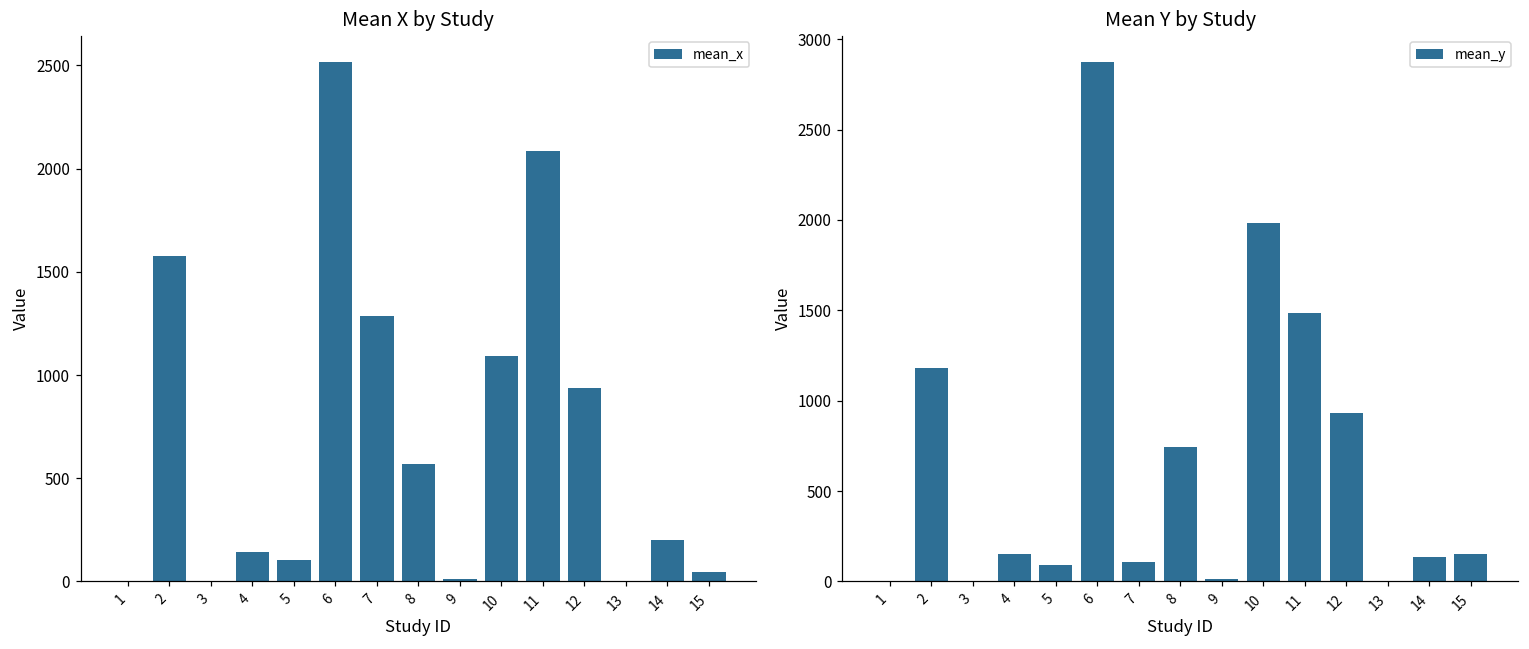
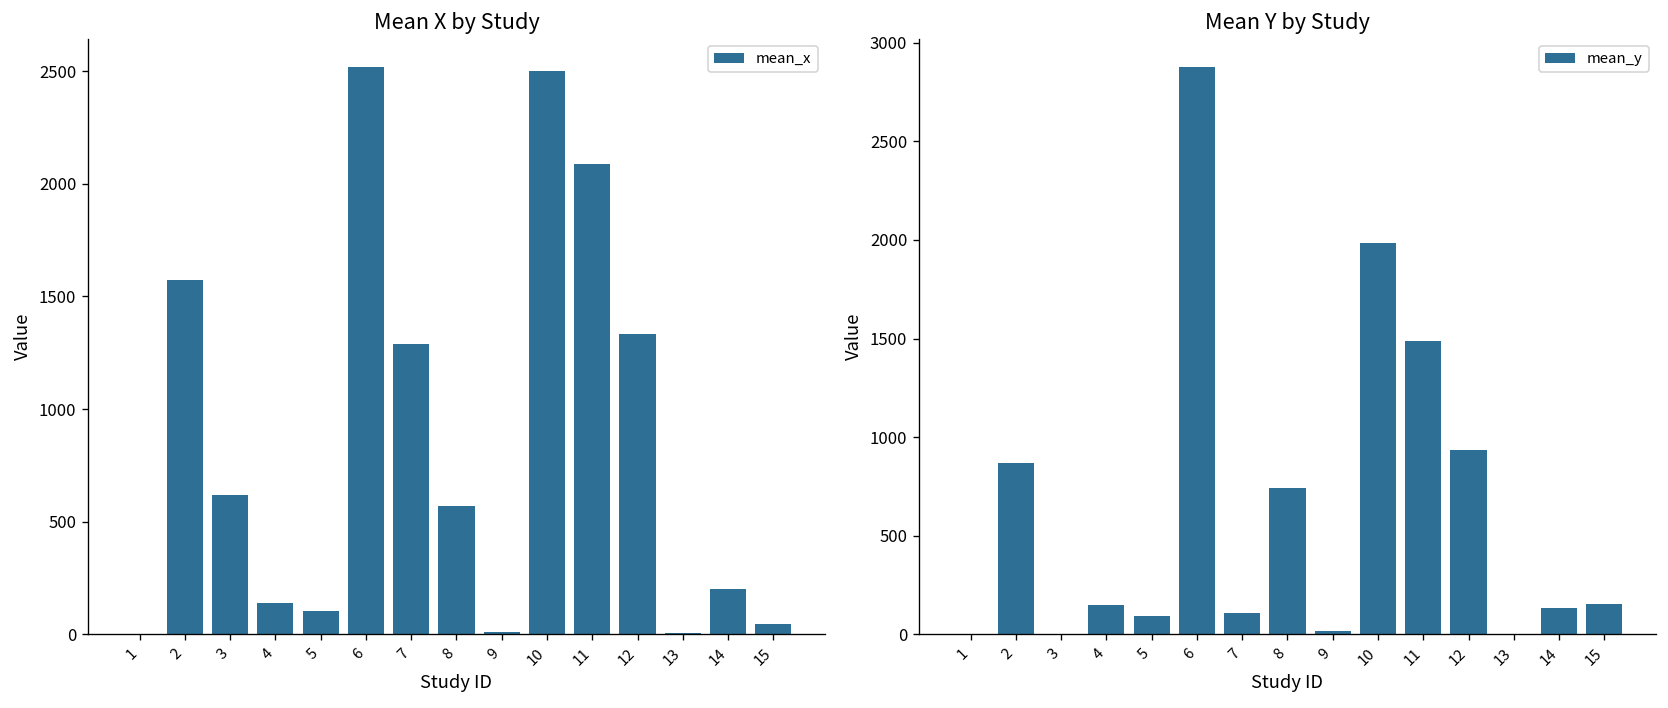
Mean X by Study, 3: 0 -> 620
Mean X by Study, 10: 1090 -> 2500
Mean X by Study, 12: 940 -> 1340
Mean Y by Study, 2: 1180 -> 870
